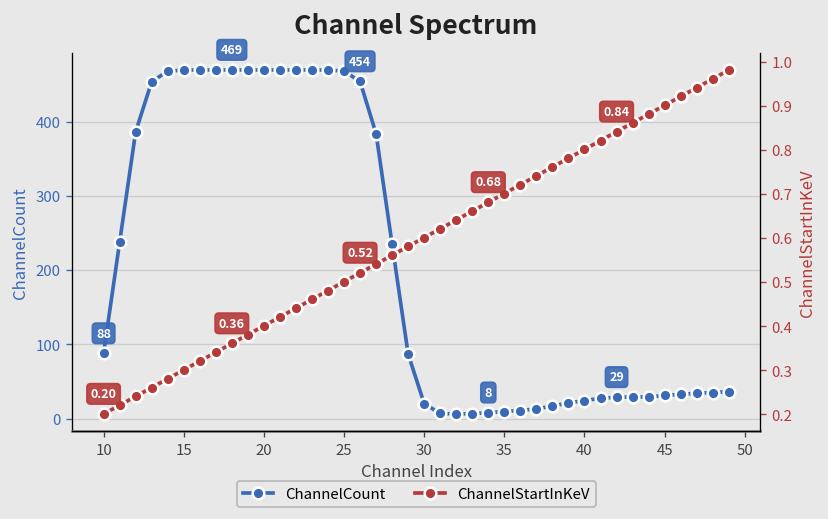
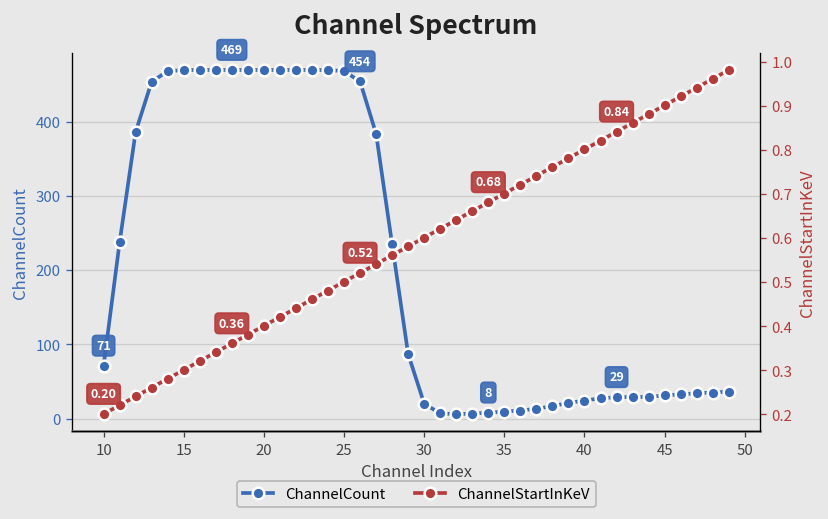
ChannelCount, 10: 88 -> 71
